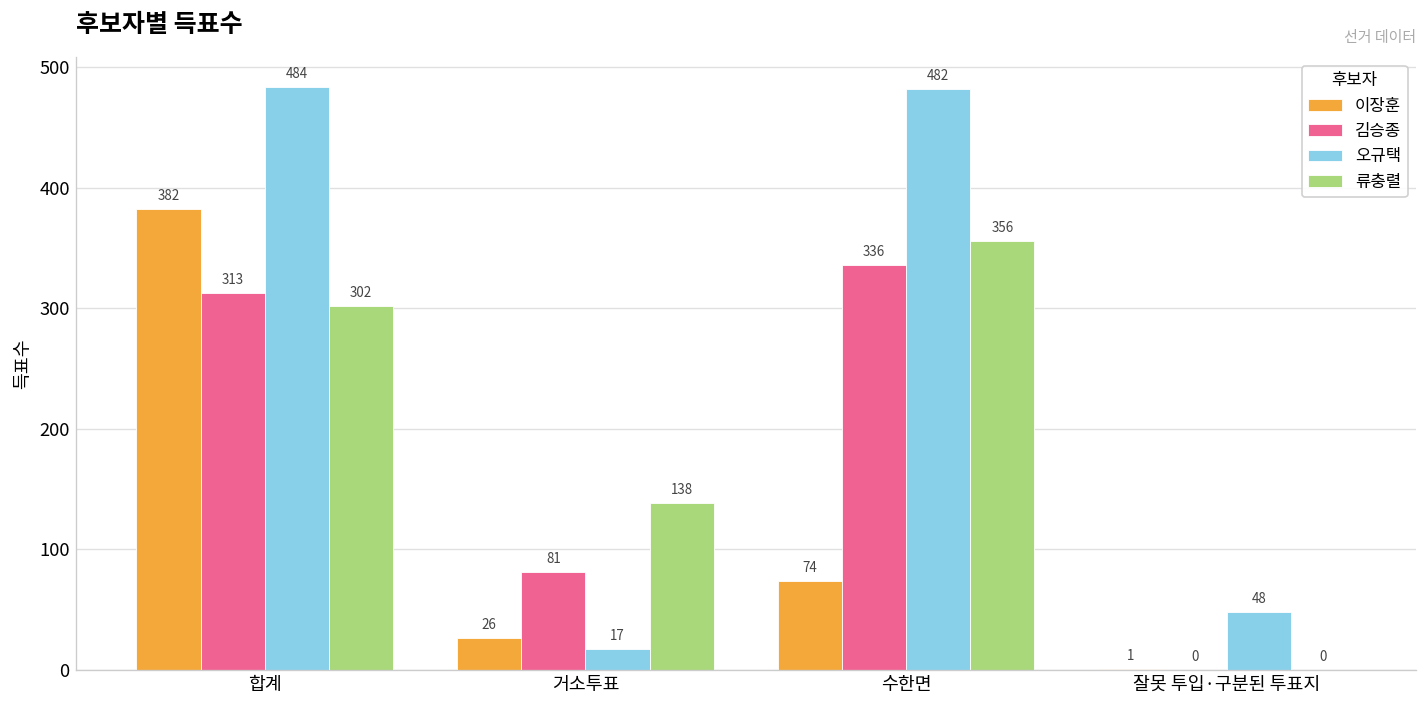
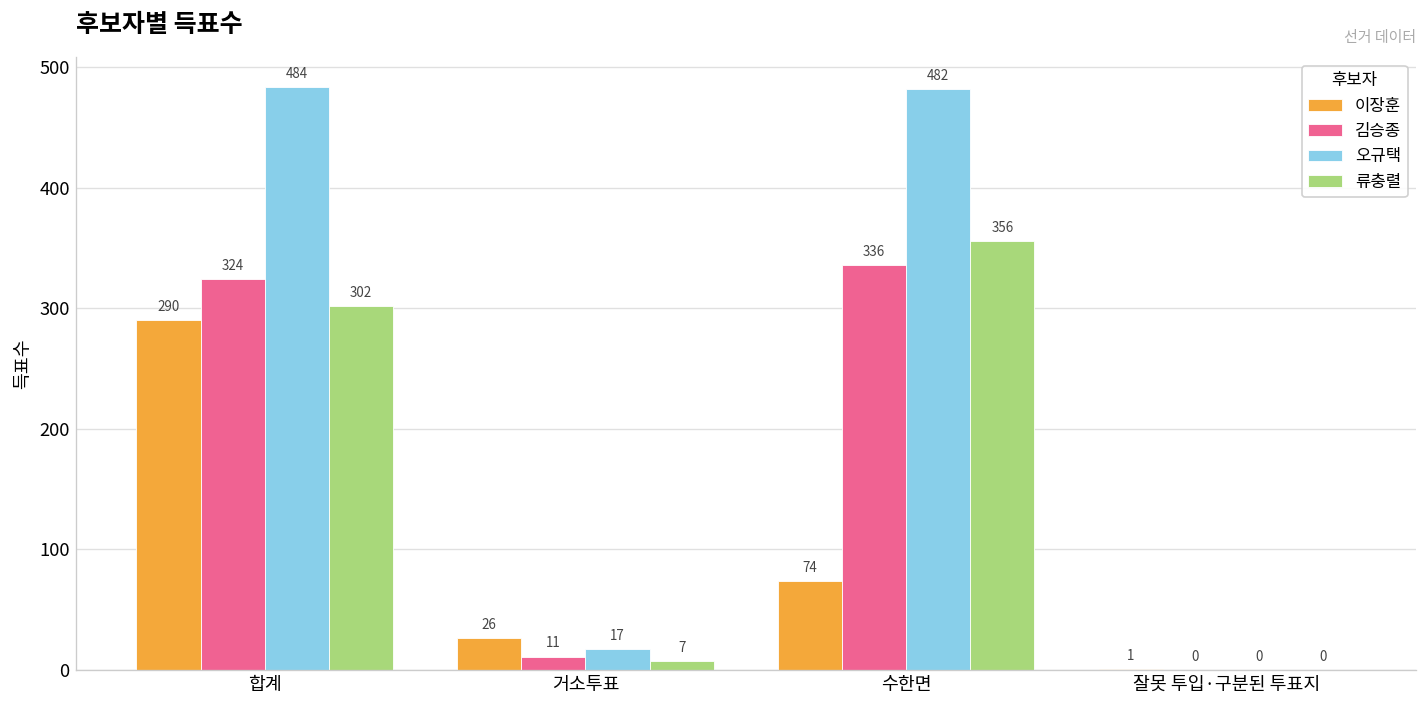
이장훈, 합계: 382 -> 290
김승종, 합계: 313 -> 324
김승종, 거소투표: 81 -> 11
류충렬, 거소투표: 138 -> 7
오규택, 잘못 투입·구분된 투표지: 48 -> 0
